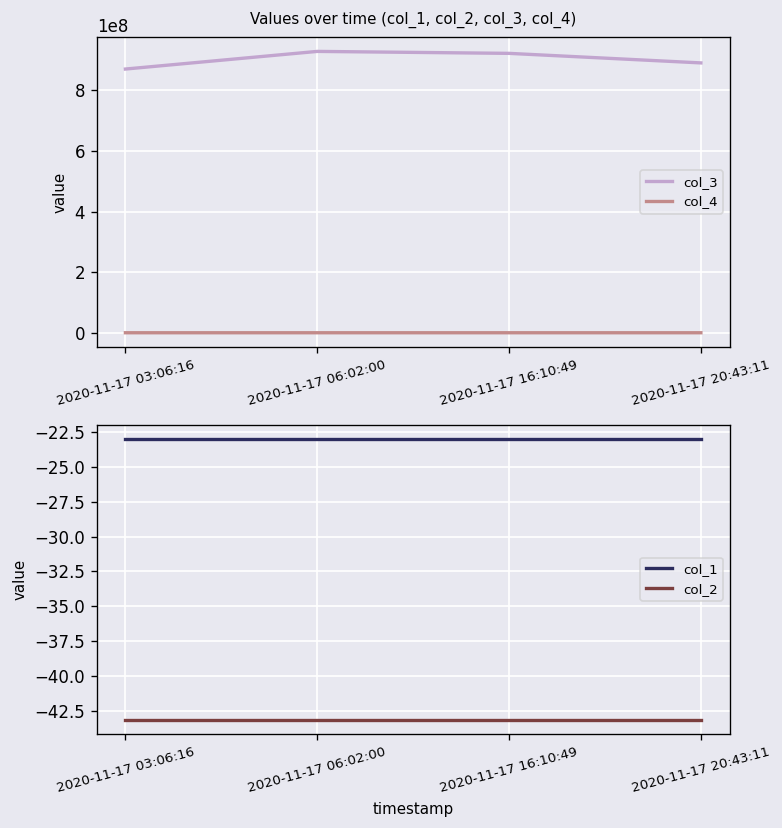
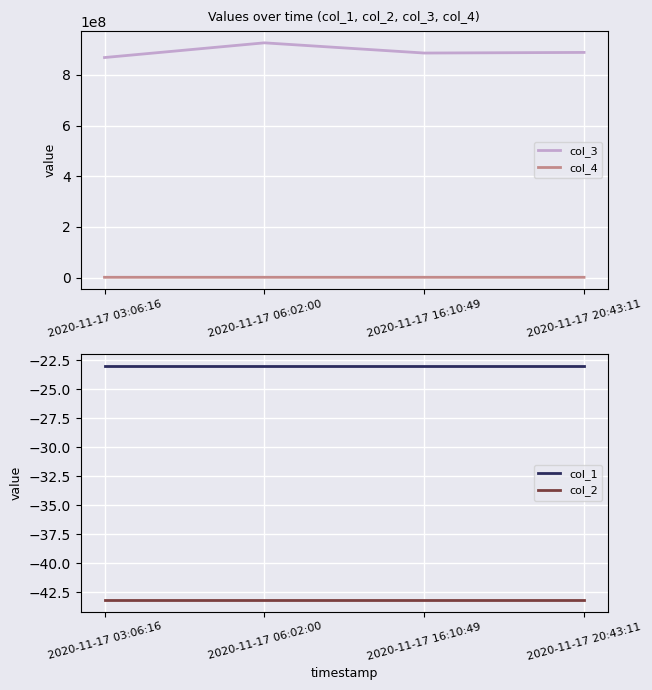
Values over time (col_1, col_2, col_3, col_4), col_3, 2020-11-17 16:10:49: 920000000 -> 890000000
